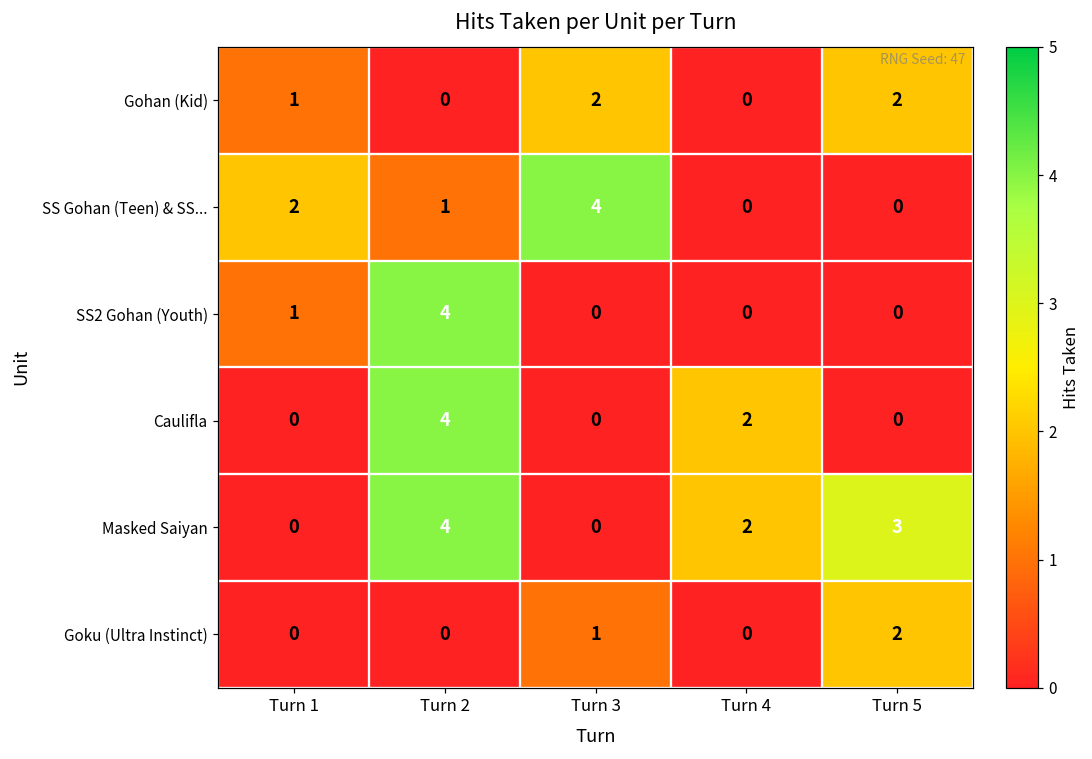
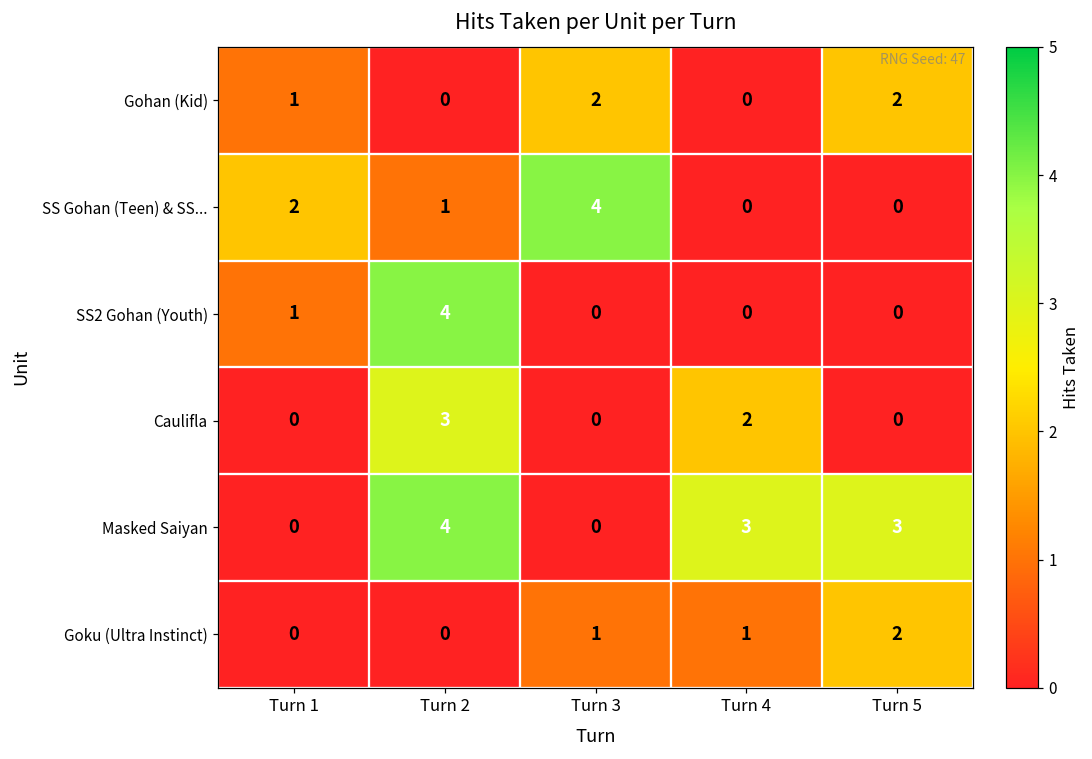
Caulifla, Turn 2: 4 -> 3
Masked Saiyan, Turn 4: 2 -> 3
Goku (Ultra Instinct), Turn 4: 0 -> 1
